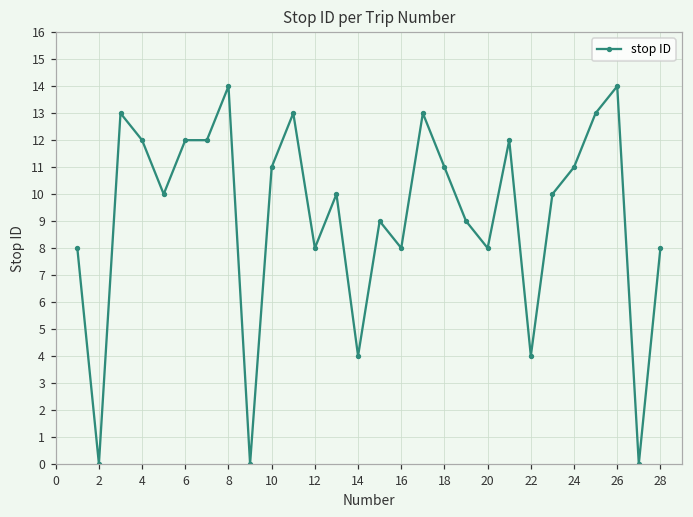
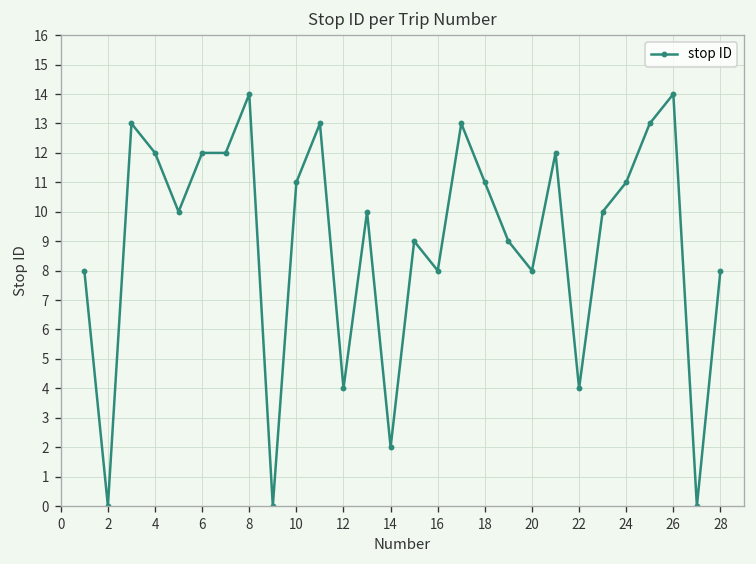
12: 8 -> 4
14: 4 -> 2
